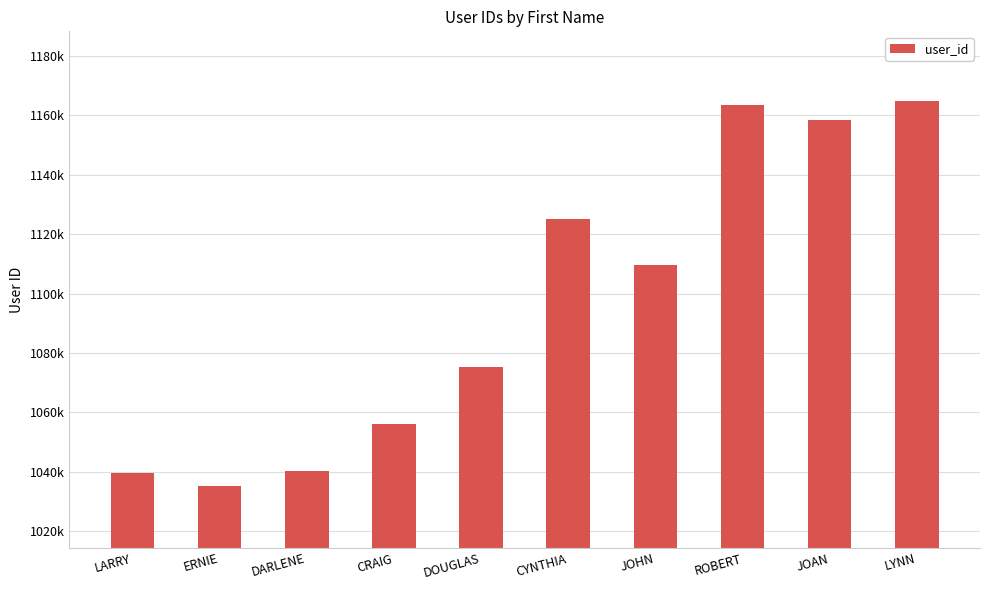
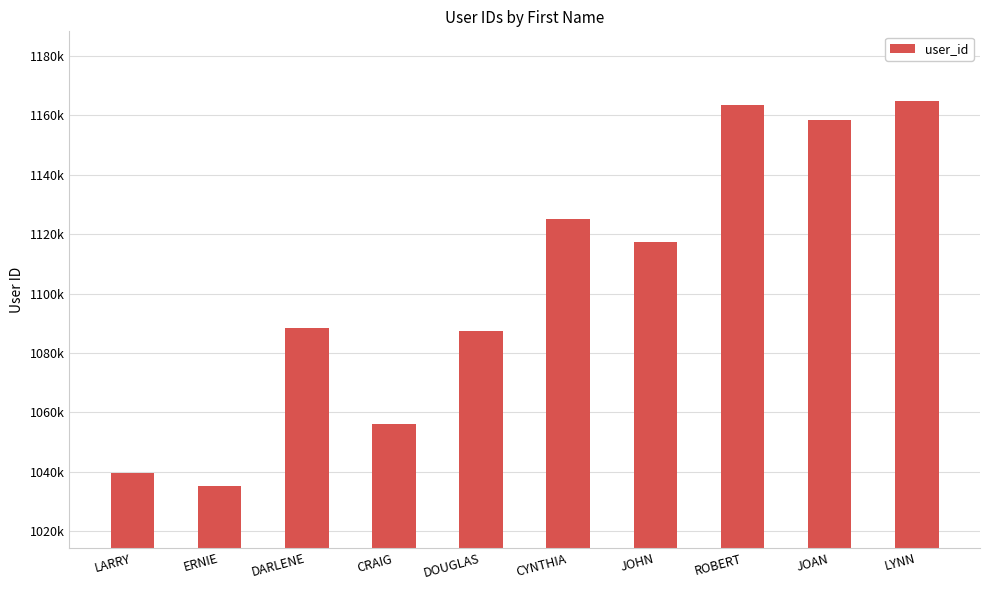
DARLENE: 1040000 -> 1088000
DOUGLAS: 1075000 -> 1087000
JOHN: 1110000 -> 1117000
